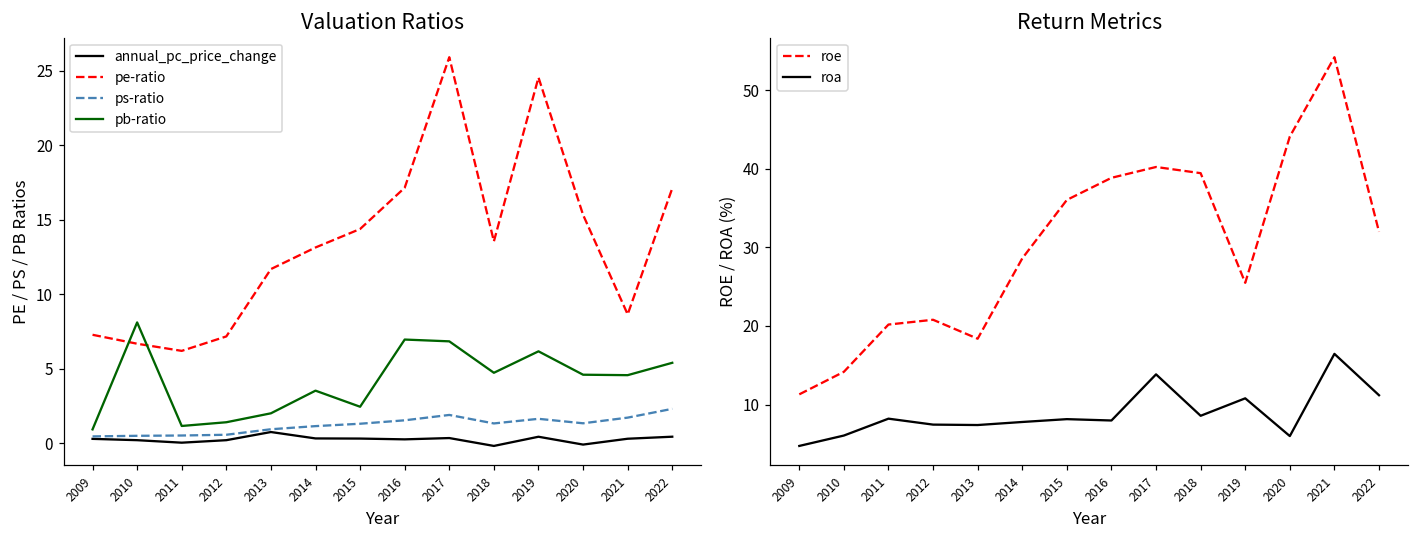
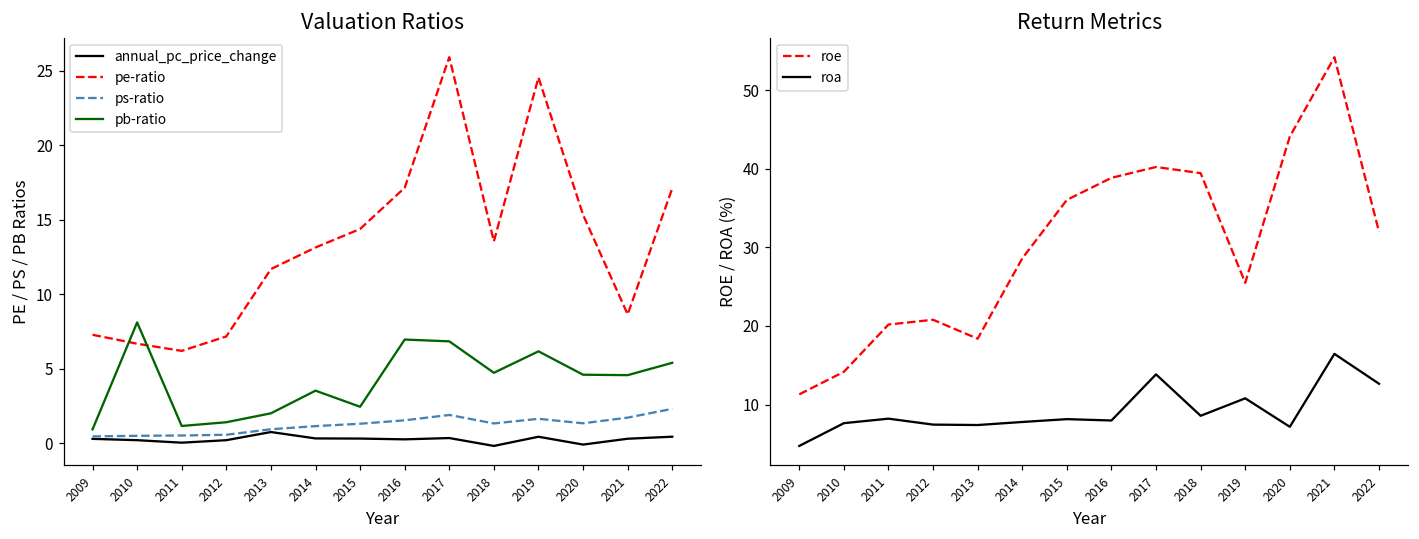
Return Metrics, roa, 2010: 6 -> 8
Return Metrics, roa, 2020: 6 -> 7
Return Metrics, roa, 2022: 11 -> 13
